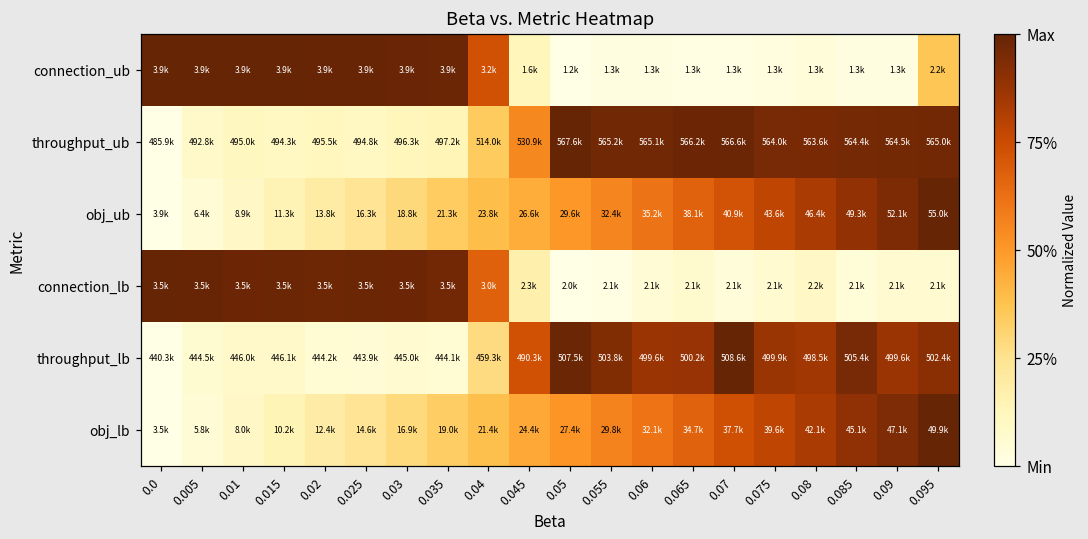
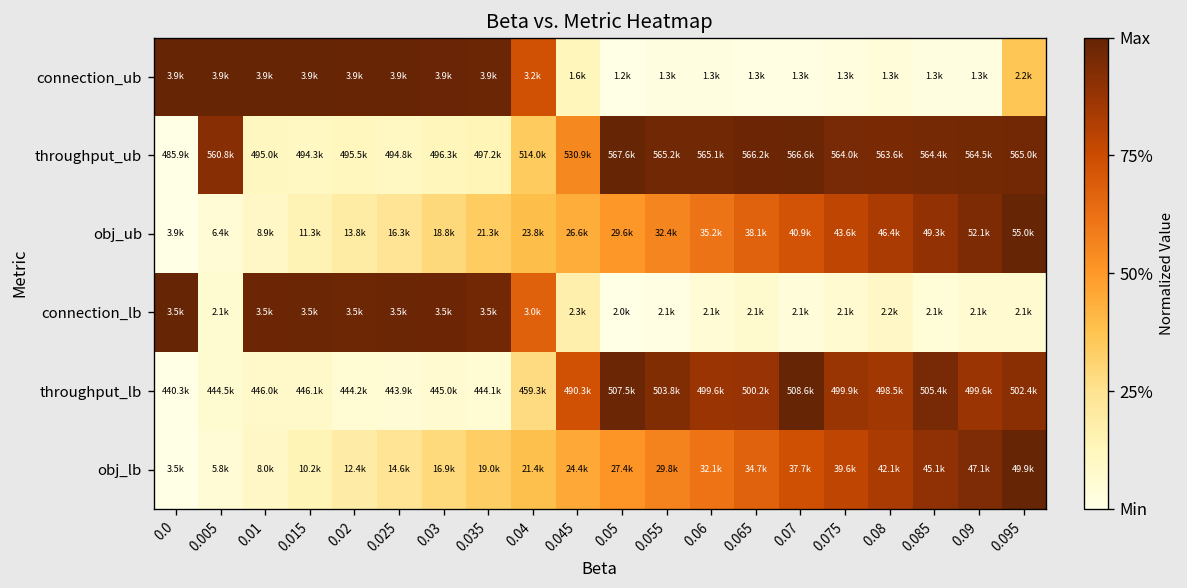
throughput_ub, 0.005: 492.8k -> 560.8k
connection_lb, 0.005: 3.5k -> 2.1k
